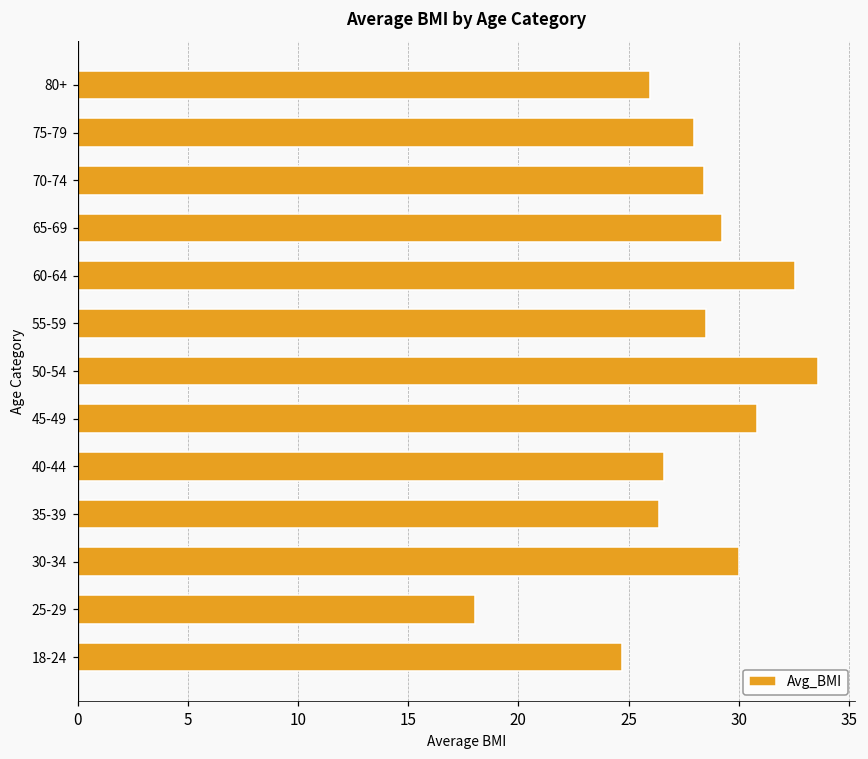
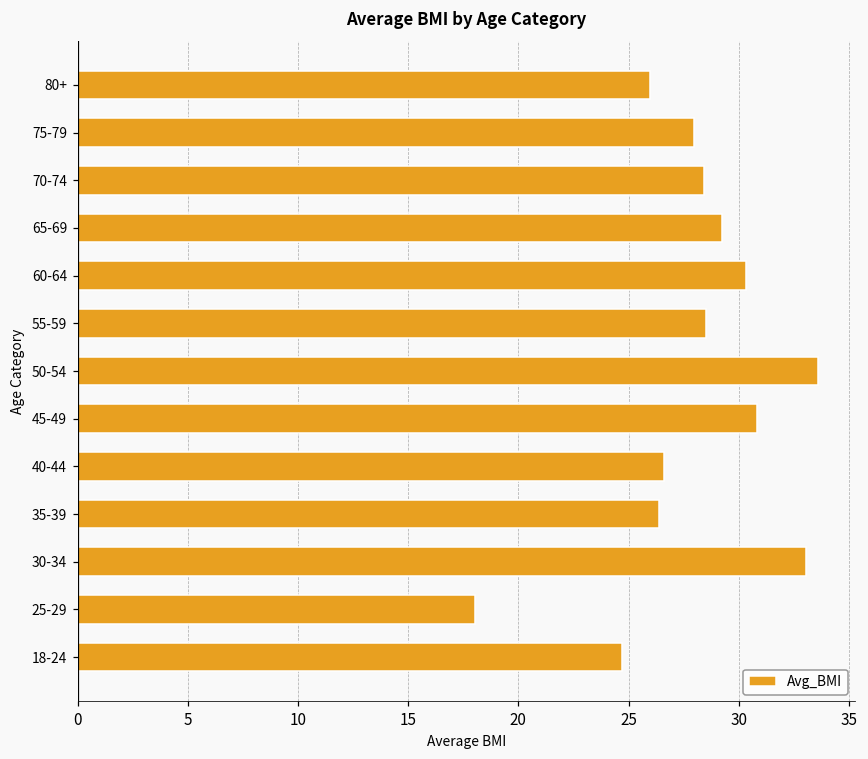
60-64: 32.5 -> 30.3
30-34: 30.0 -> 33.1
